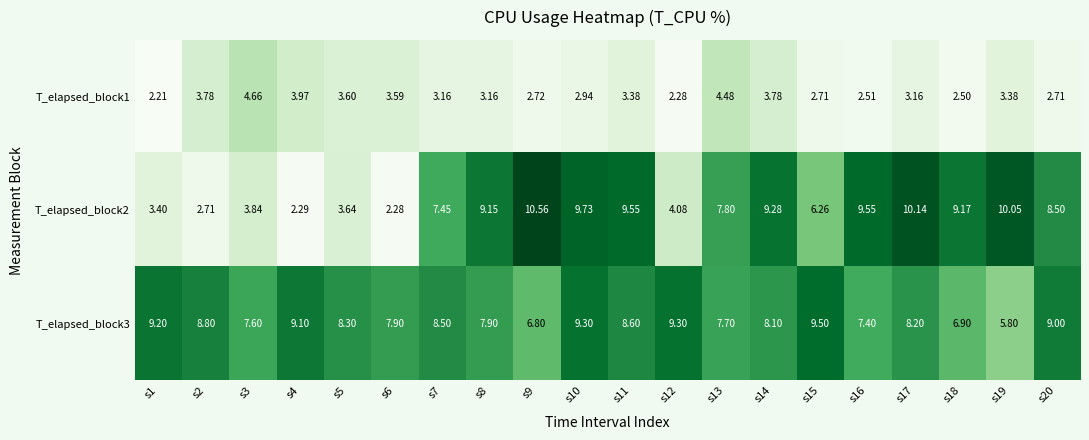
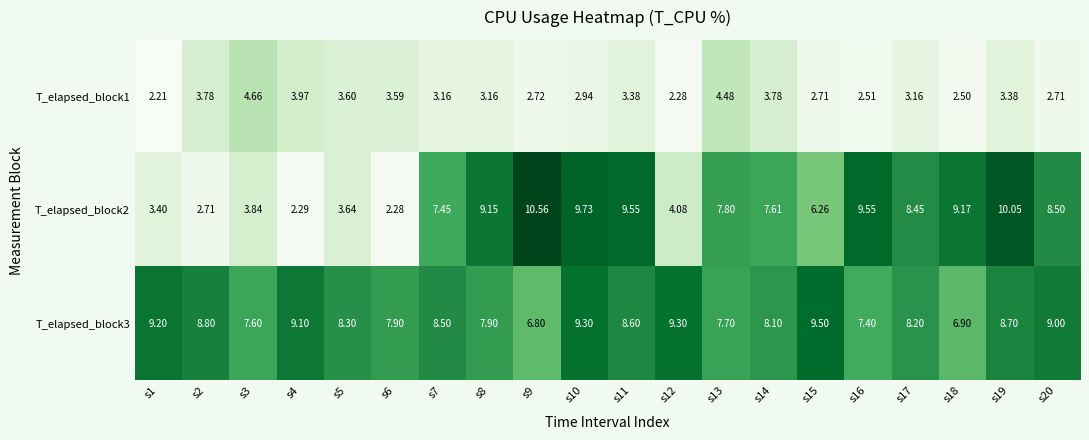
T_elapsed_block2, s14: 9.28 -> 7.61
T_elapsed_block2, s17: 10.14 -> 8.45
T_elapsed_block3, s19: 5.80 -> 8.70
